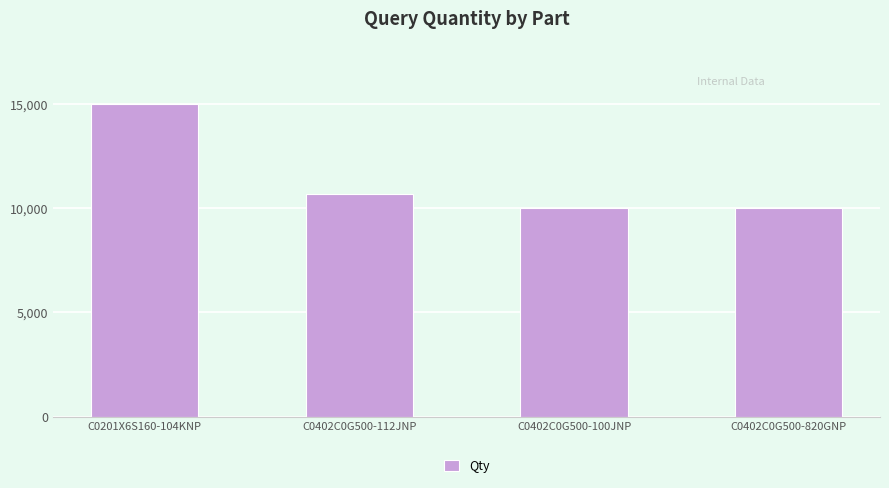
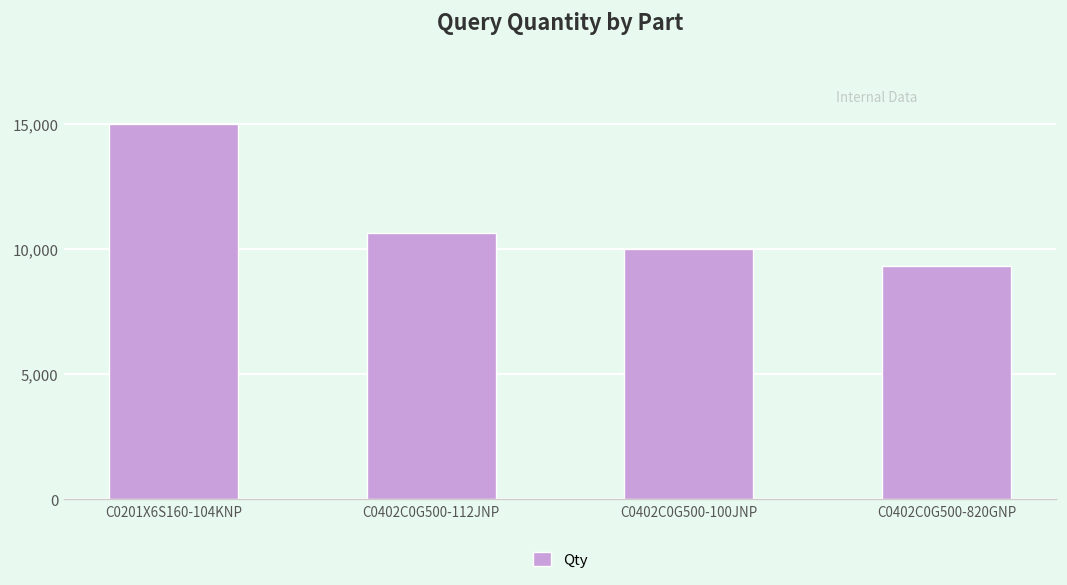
C0402C0G500-820GNP: 10,000 -> 9,300
